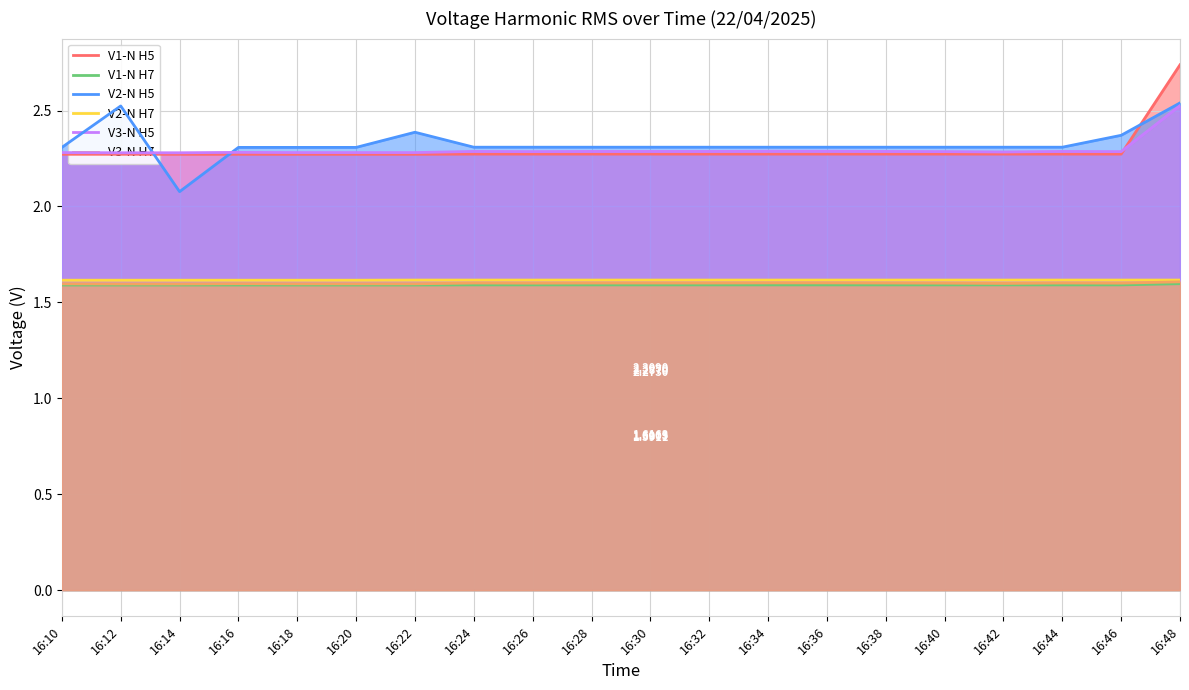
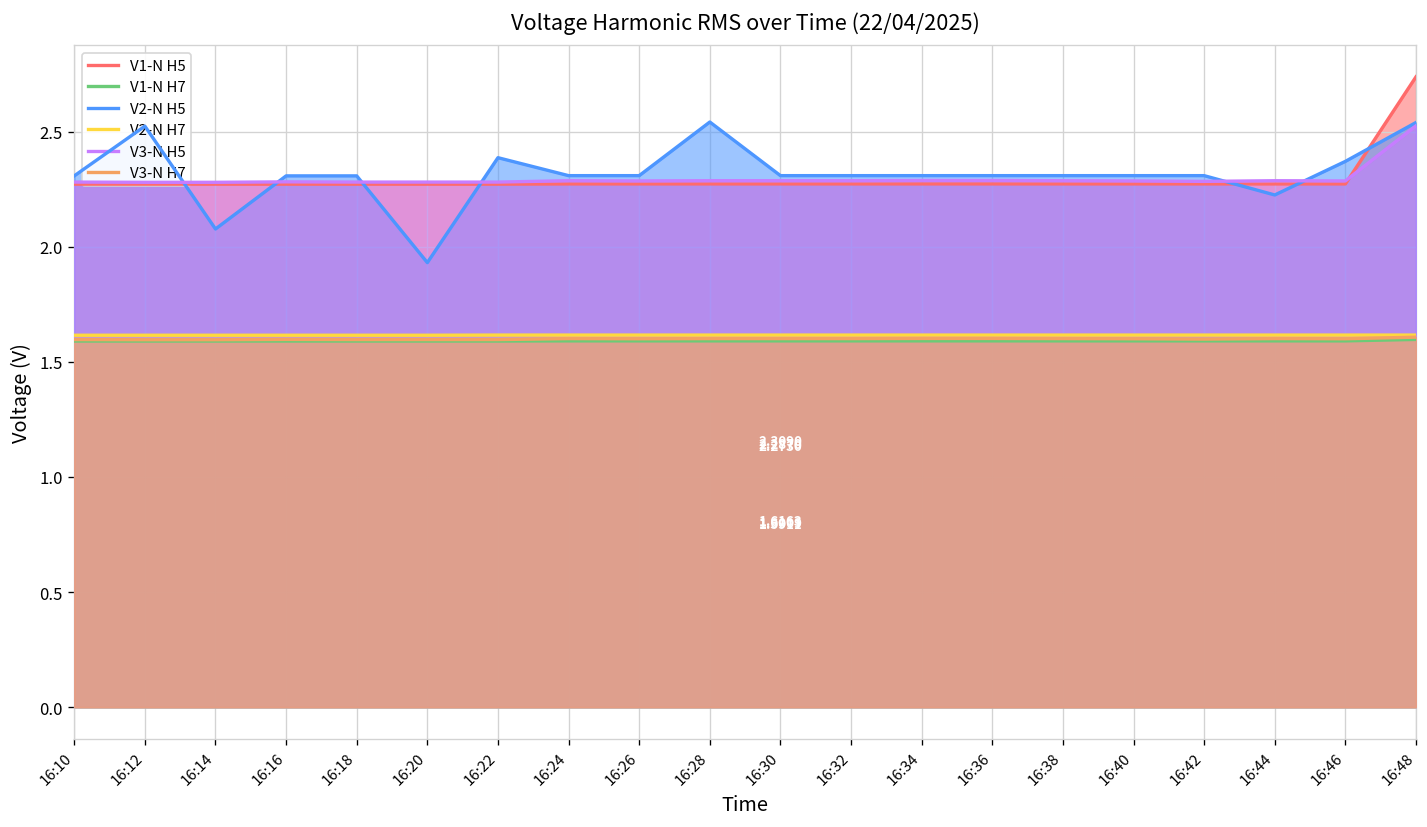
V2-N H5, 16:20: 2.31 -> 1.93
V2-N H5, 16:28: 2.31 -> 2.54
V2-N H5, 16:44: 2.31 -> 2.23
